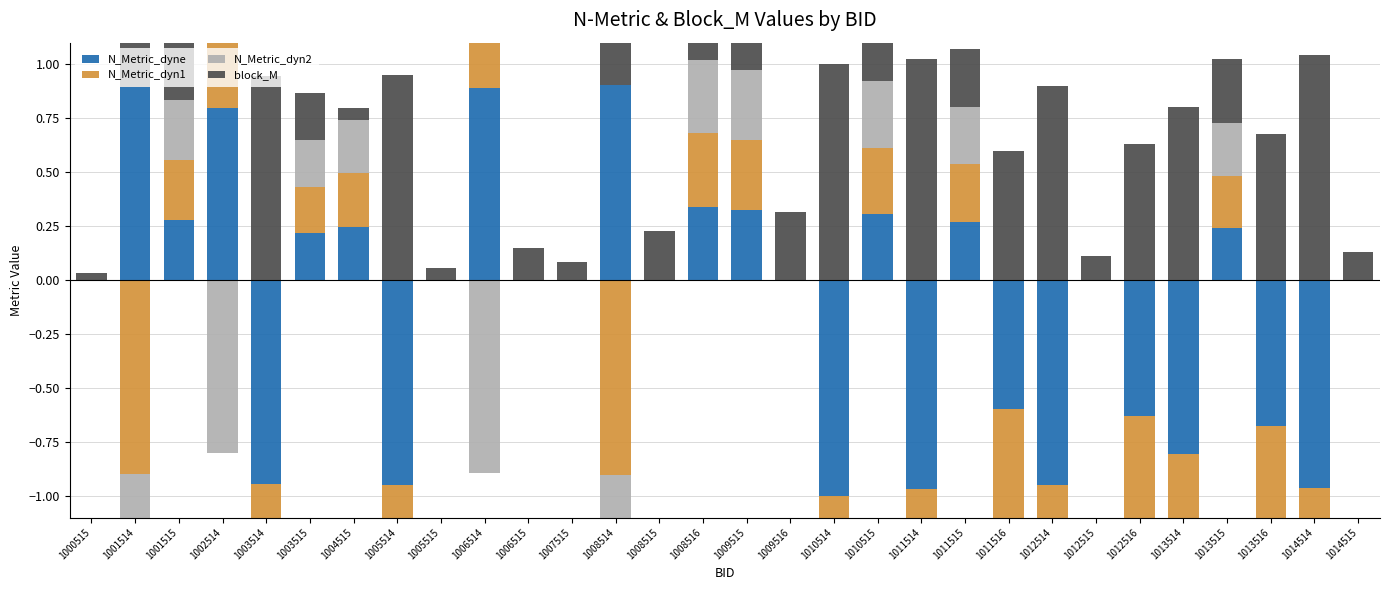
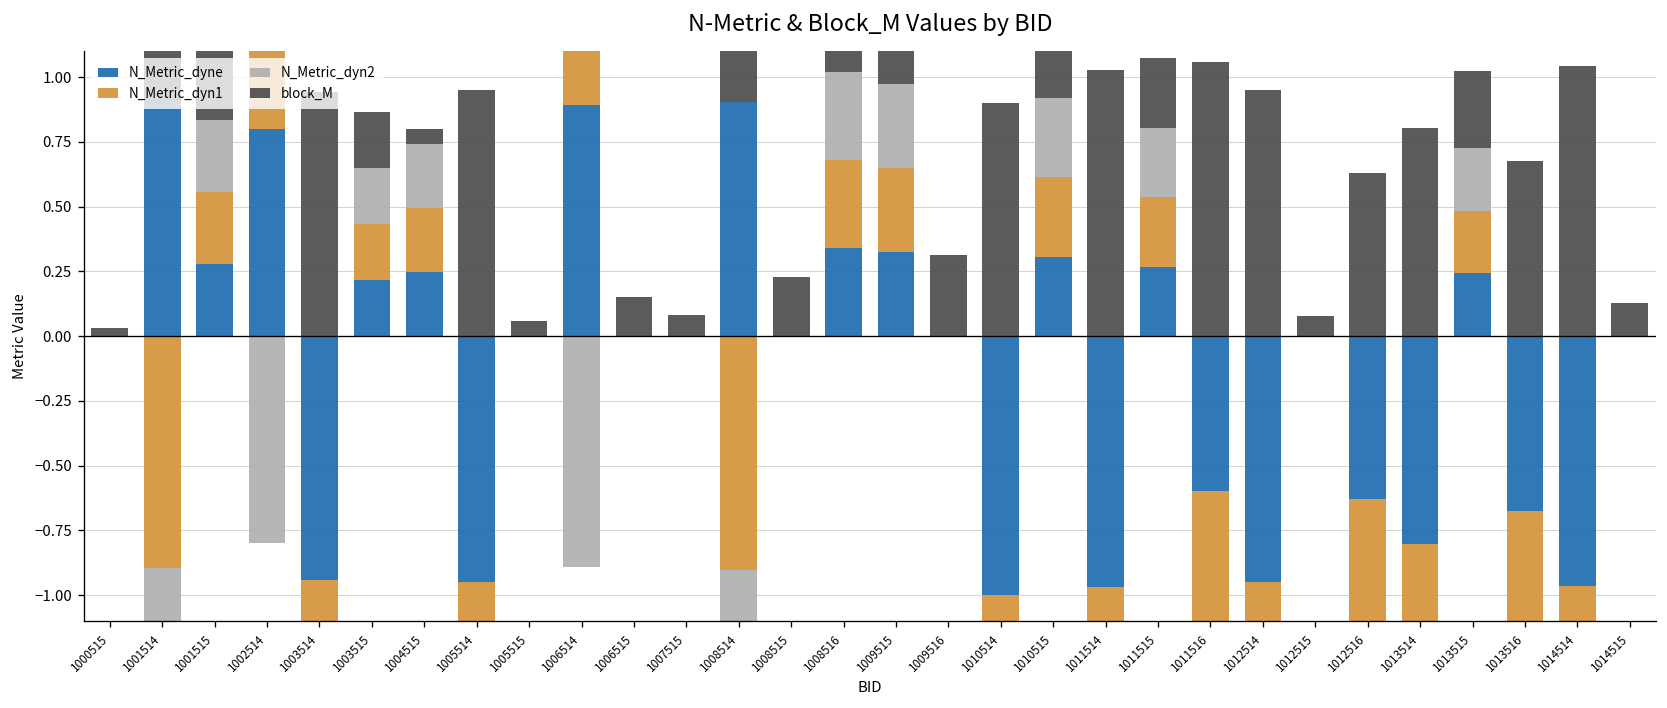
block_M, 1010514: 1.0 -> 0.9
block_M, 1011516: 0.60 -> 1.06
block_M, 1012514: 0.90 -> 0.95
block_M, 1012515: 0.11 -> 0.08
